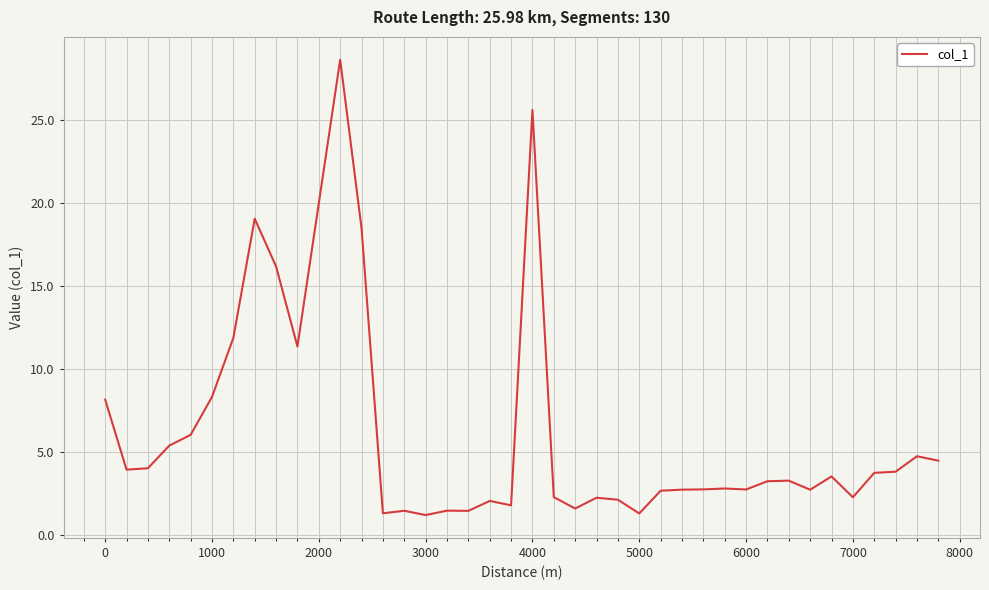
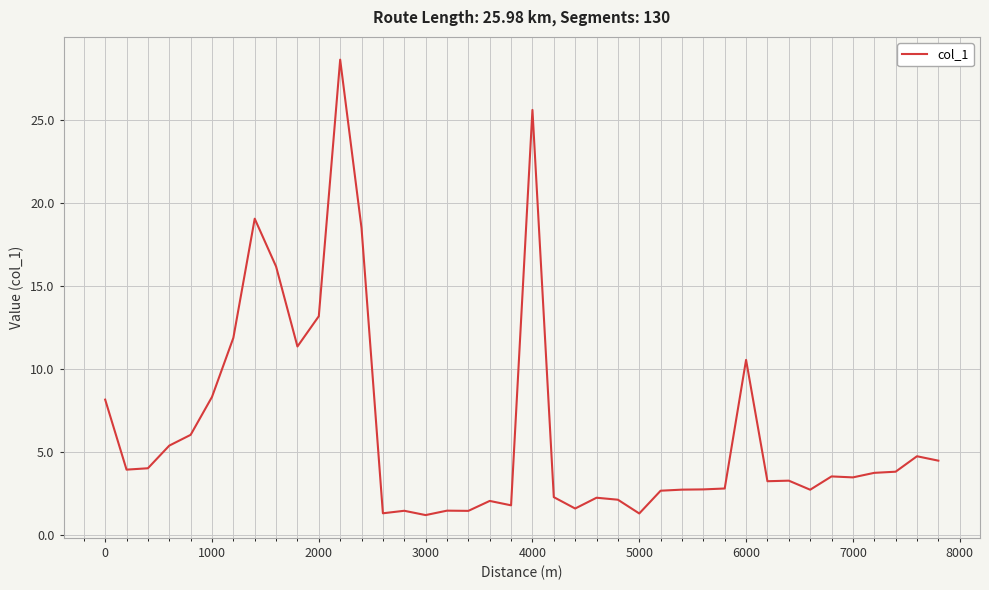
2000: 20.0 -> 13.2
6000: 2.8 -> 10.6
7000: 2.3 -> 3.5
